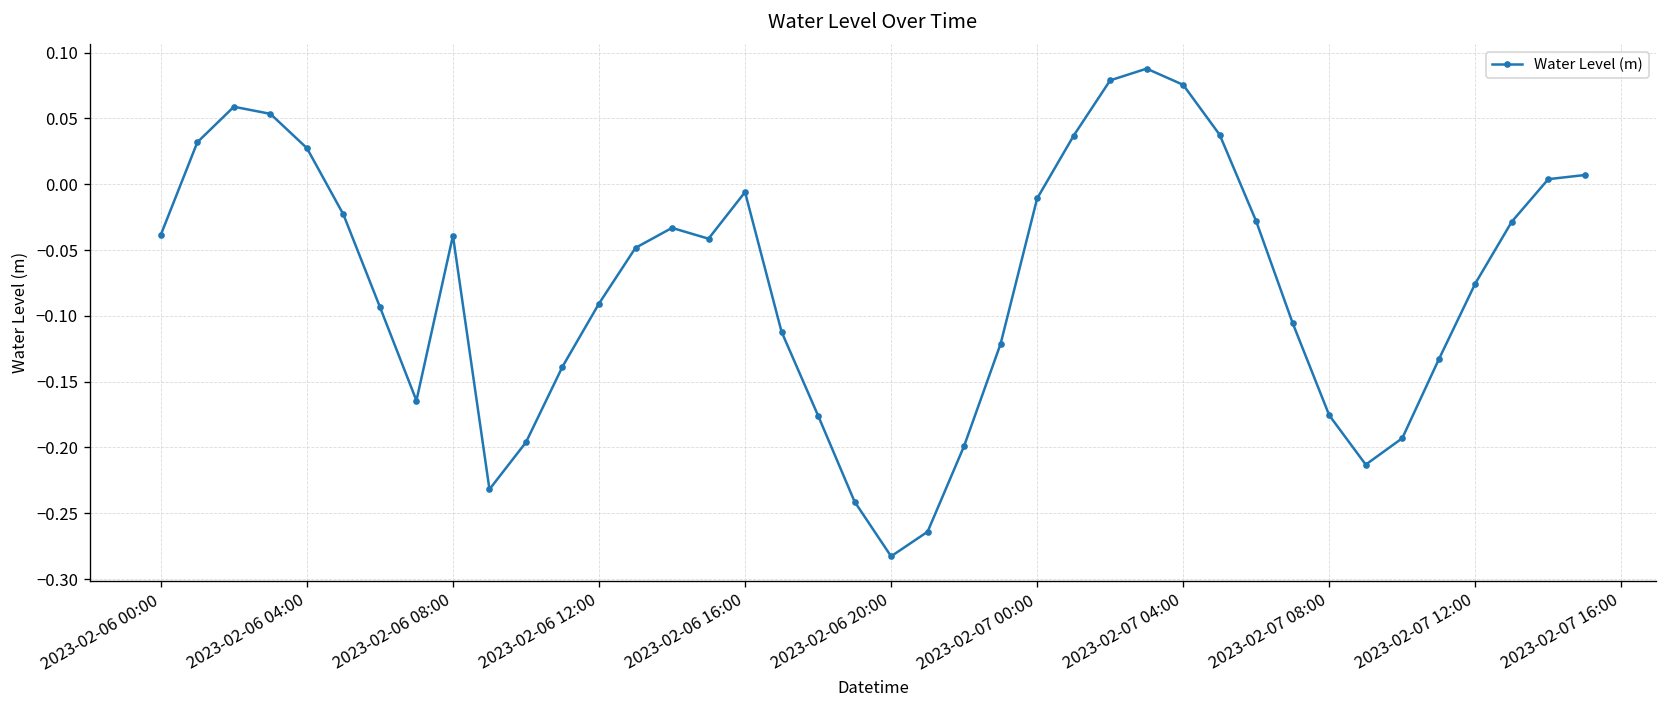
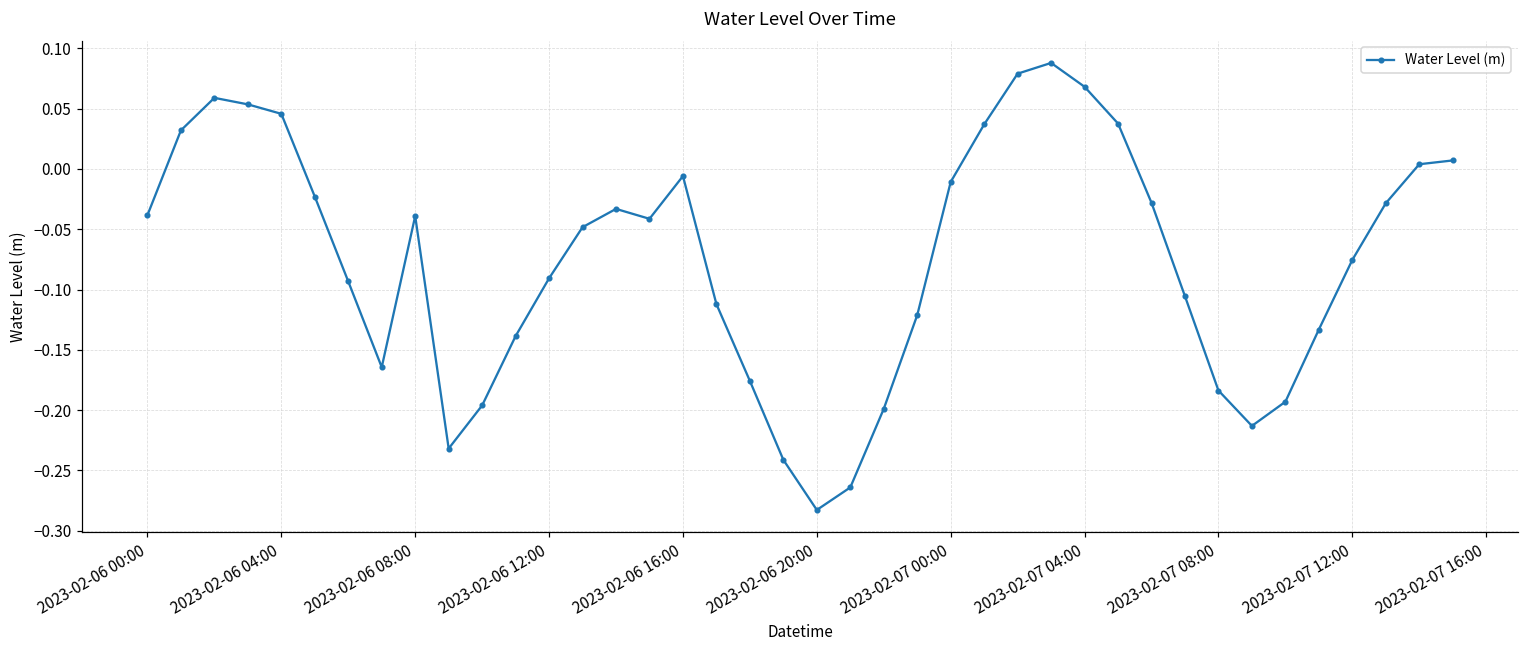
2023-02-06 04:00: 0.027 -> 0.046
2023-02-07 04:00: 0.076 -> 0.068
2023-02-07 08:00: -0.176 -> -0.184
